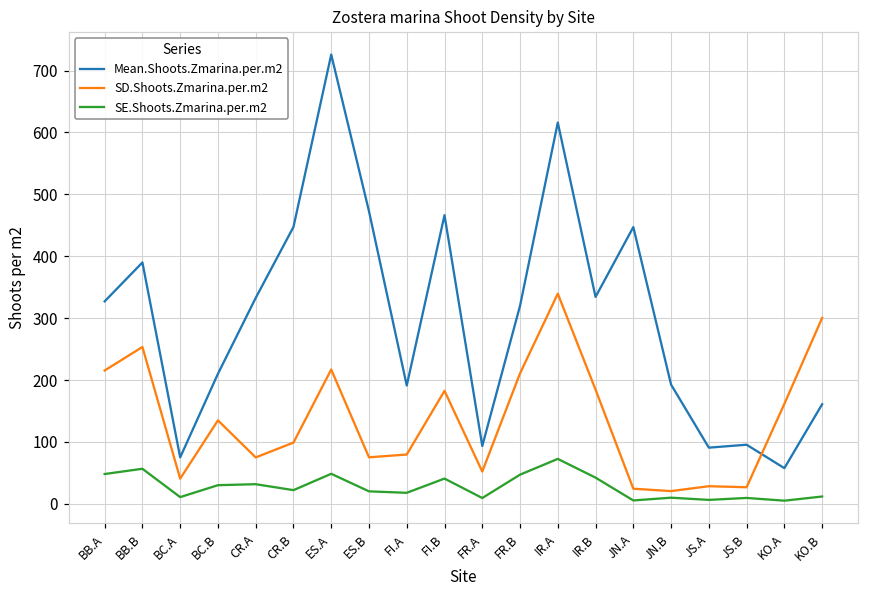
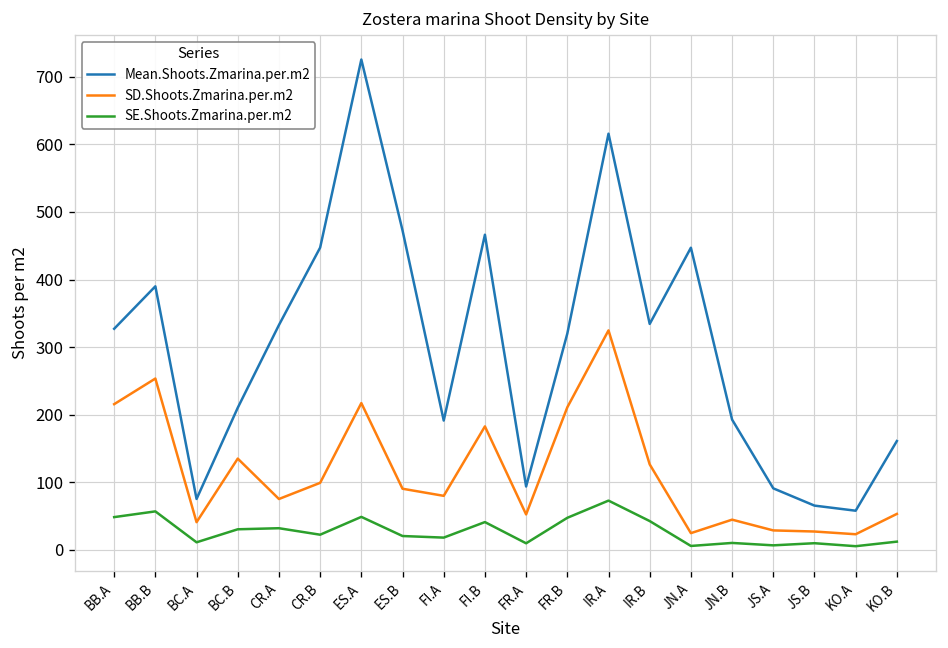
SD.Shoots.Zmarina.per.m2, ES.B: 80 -> 90
SD.Shoots.Zmarina.per.m2, IR.A: 340 -> 320
SD.Shoots.Zmarina.per.m2, IR.B: 180 -> 130
SD.Shoots.Zmarina.per.m2, JN.B: 20 -> 40
Mean.Shoots.Zmarina.per.m2, JS.B: 100 -> 70
SD.Shoots.Zmarina.per.m2, KO.A: 160 -> 20
SD.Shoots.Zmarina.per.m2, KO.B: 300 -> 50
